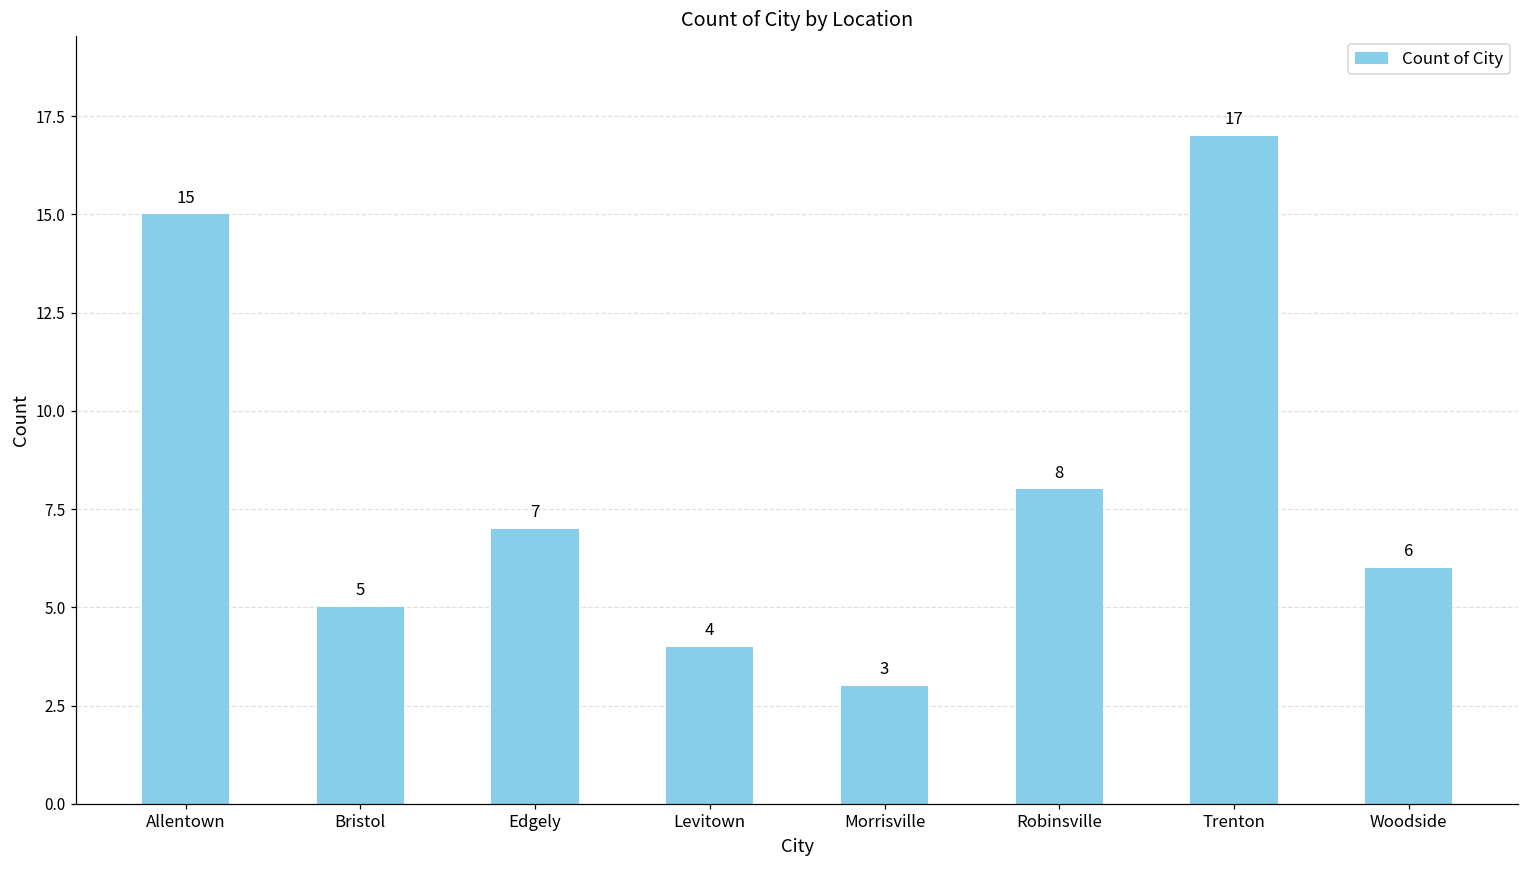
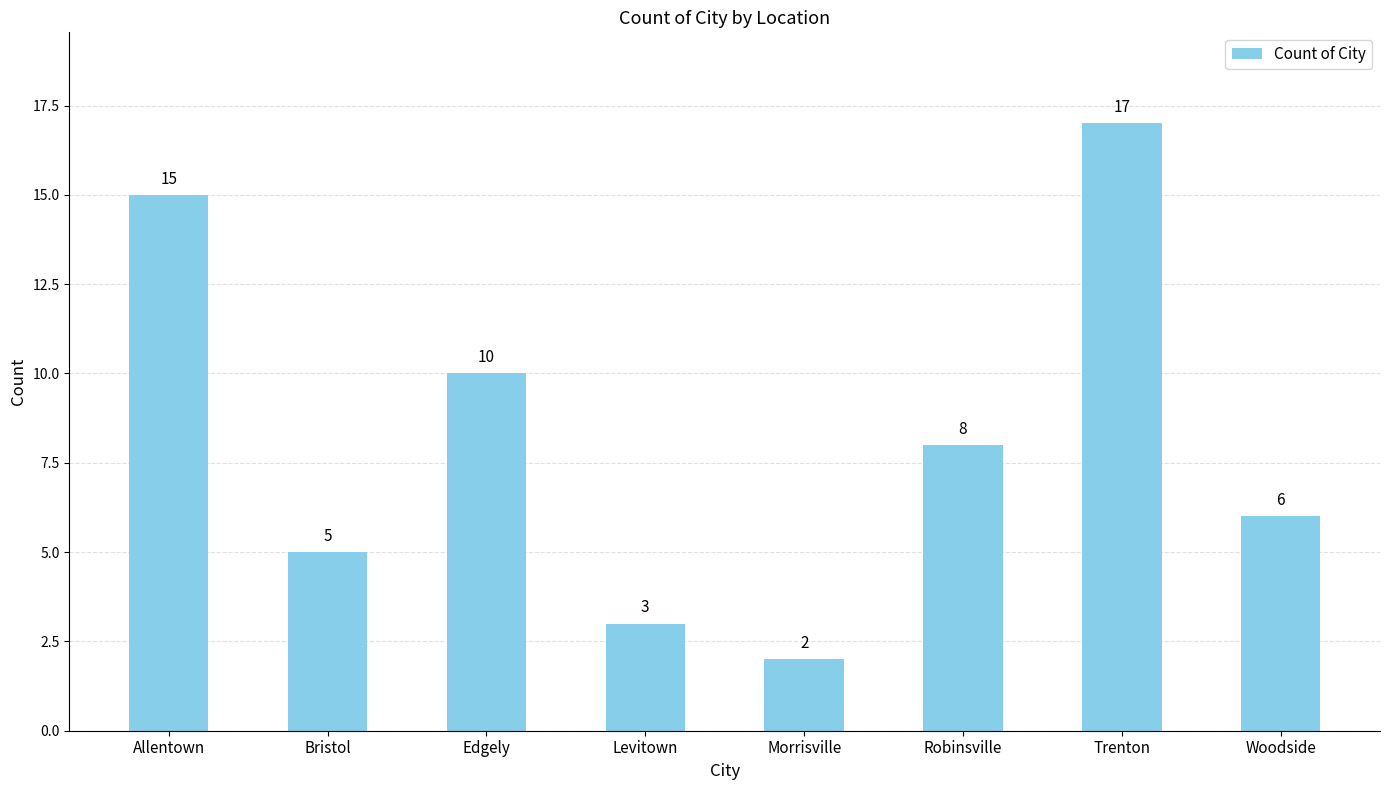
Edgely: 7 -> 10
Levitown: 4 -> 3
Morrisville: 3 -> 2
